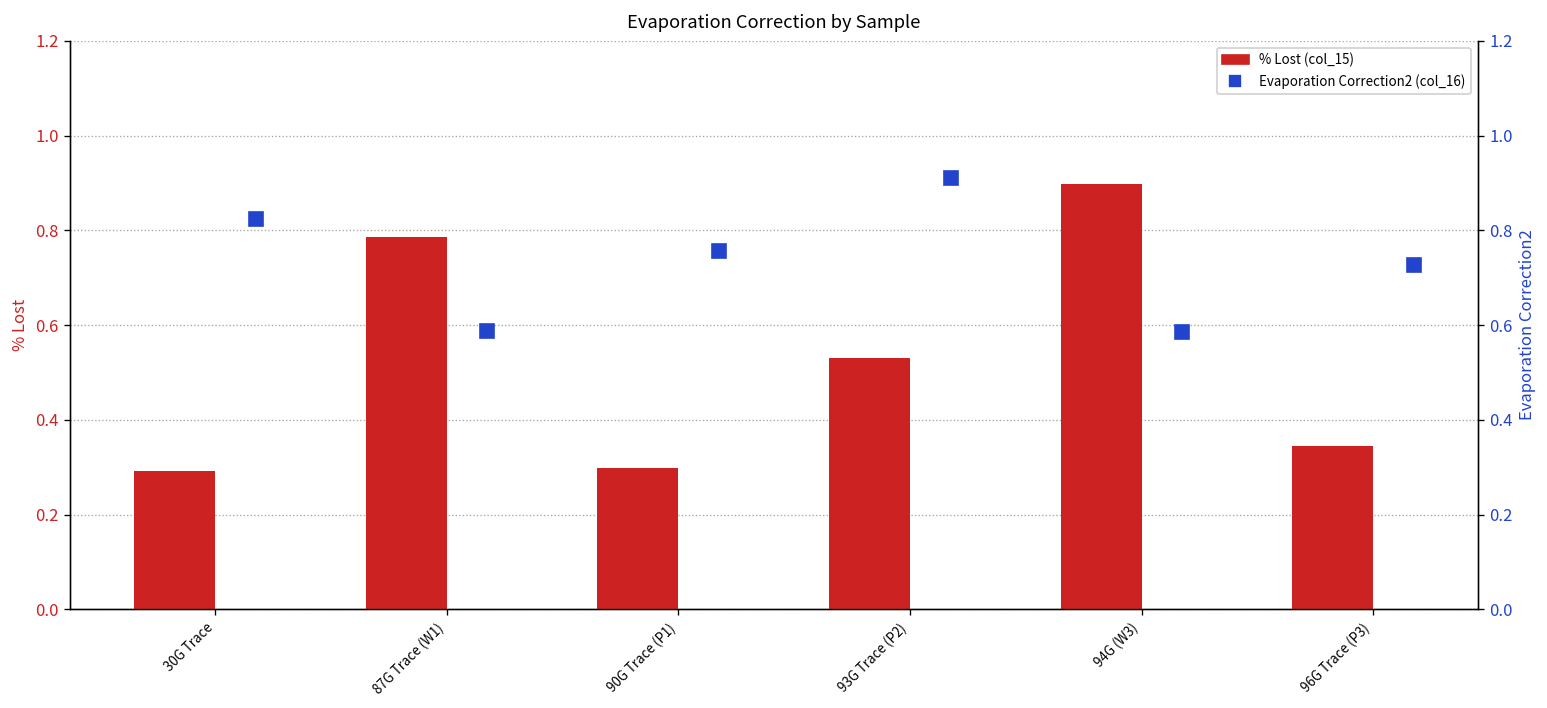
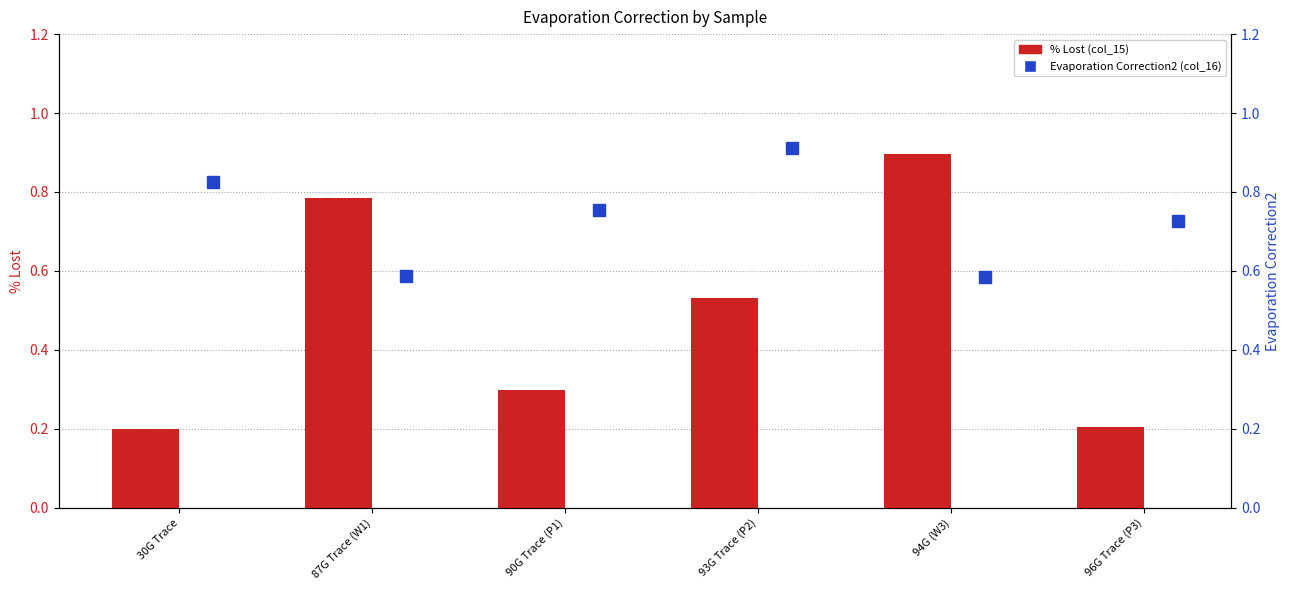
% Lost (col_15), 30G Trace: 0.29 -> 0.20
% Lost (col_15), 96G Trace (P3): 0.34 -> 0.20
